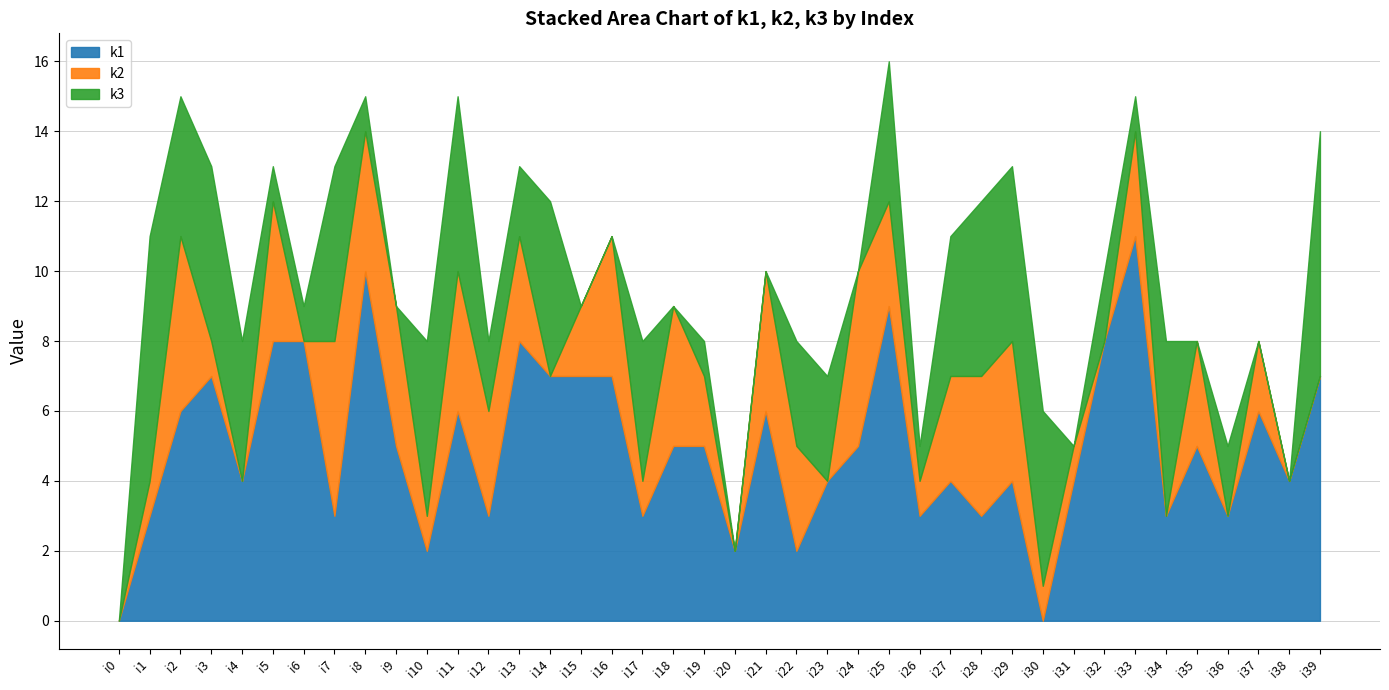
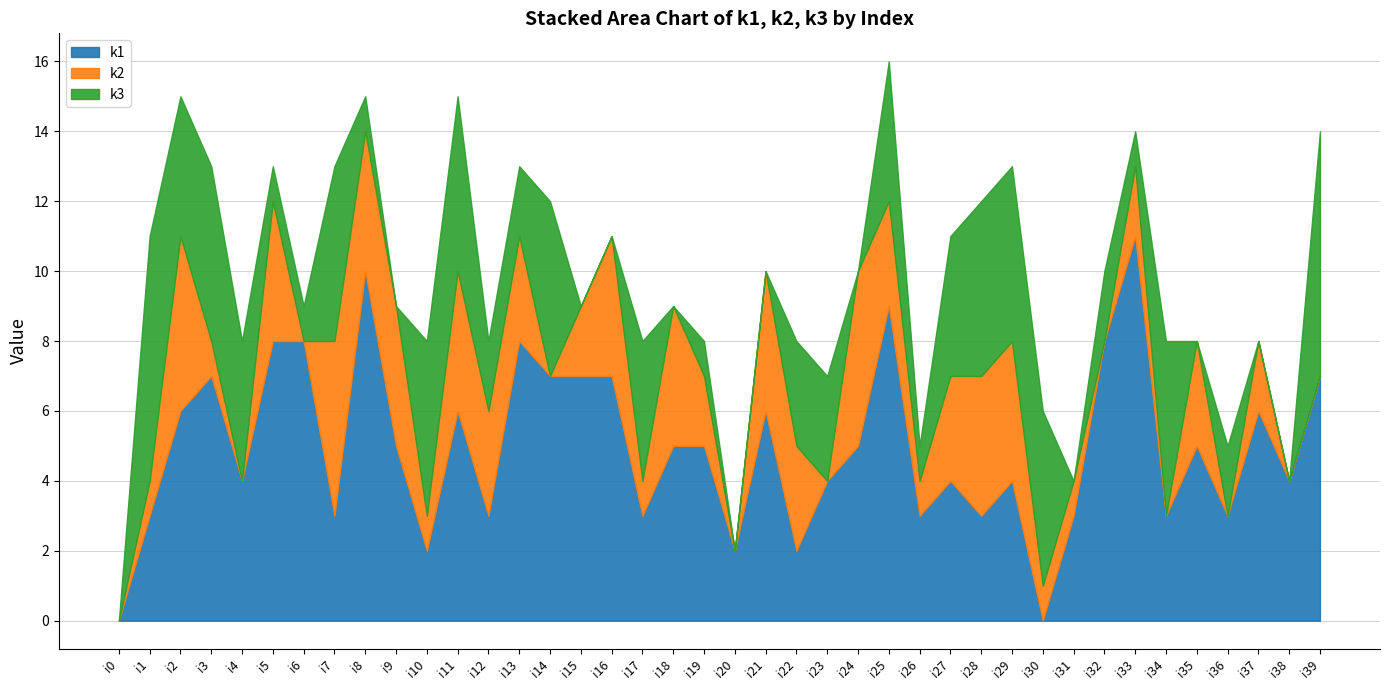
k1, i31: 4 -> 3
k2, i33: 3 -> 2
